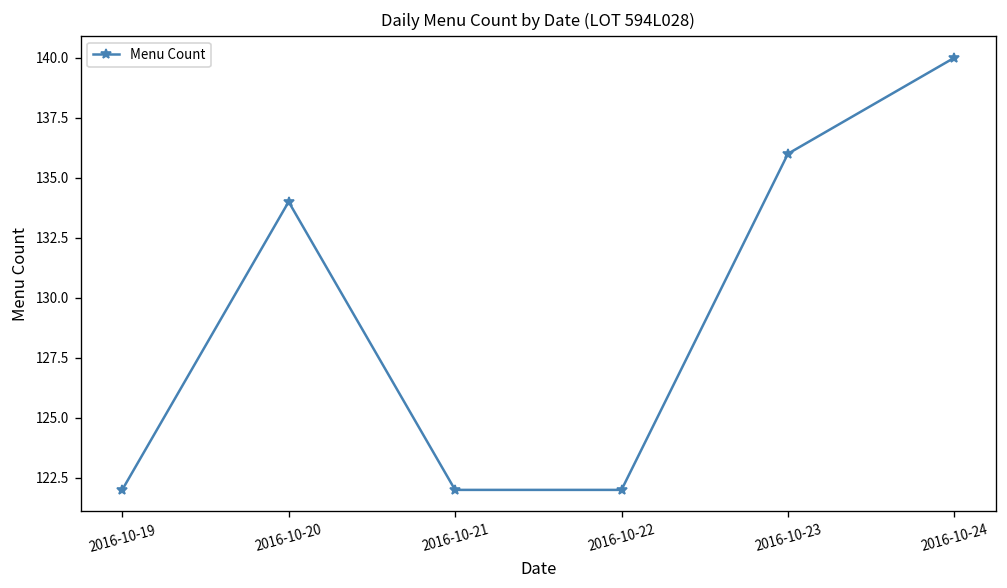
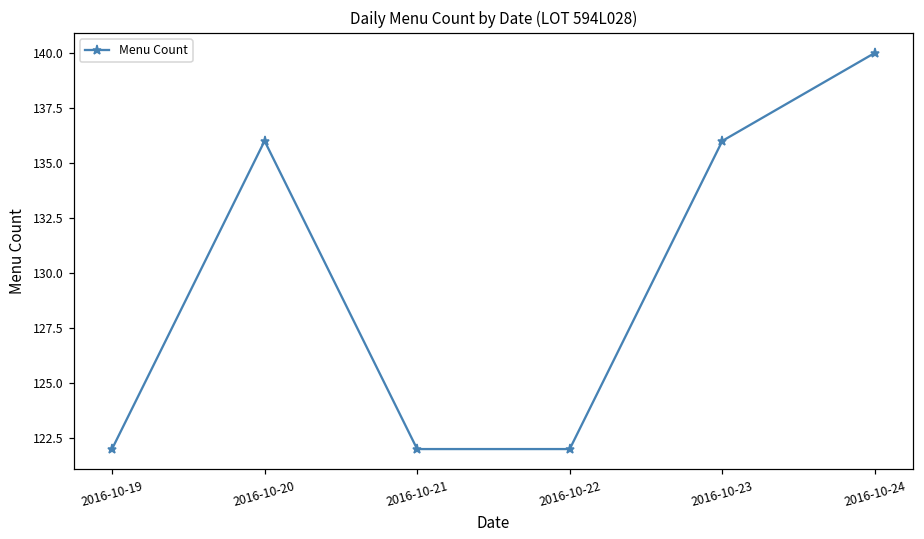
2016-10-20: 134 -> 136
